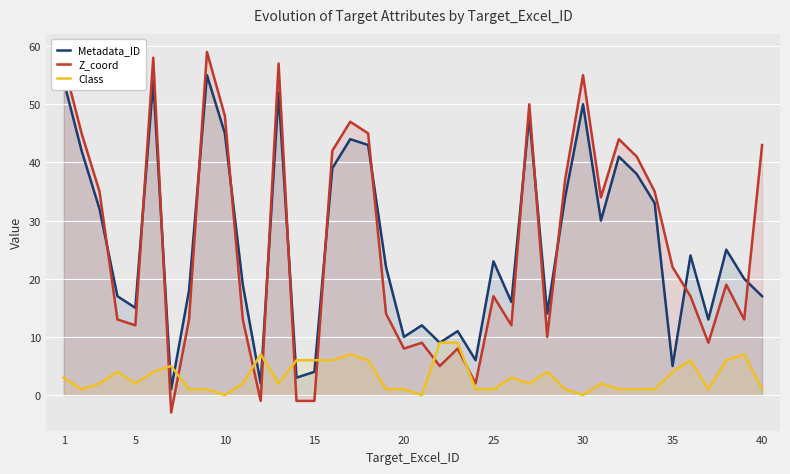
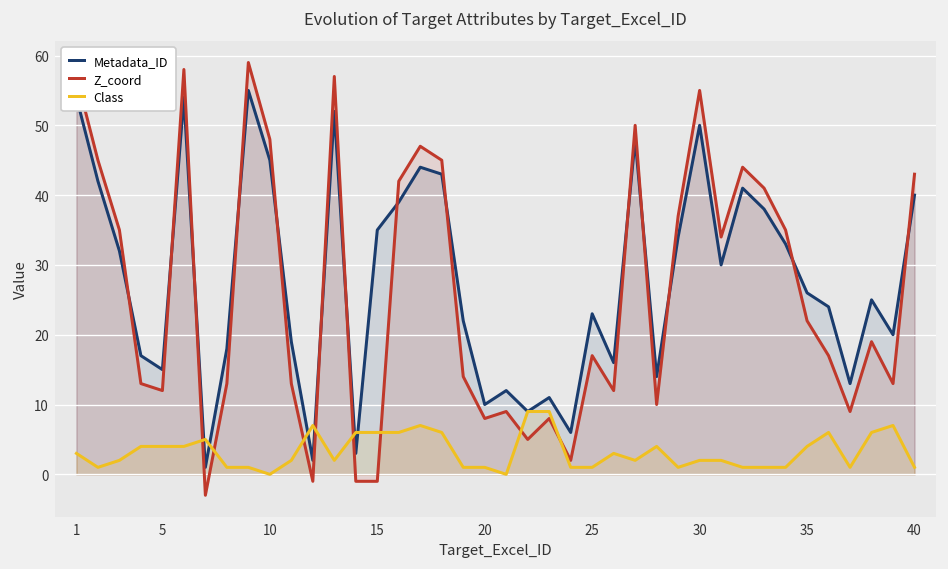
Class, 5: 2 -> 4
Metadata_ID, 15: 4 -> 35
Class, 30: 0 -> 2
Metadata_ID, 35: 5 -> 26
Metadata_ID, 40: 17 -> 40
